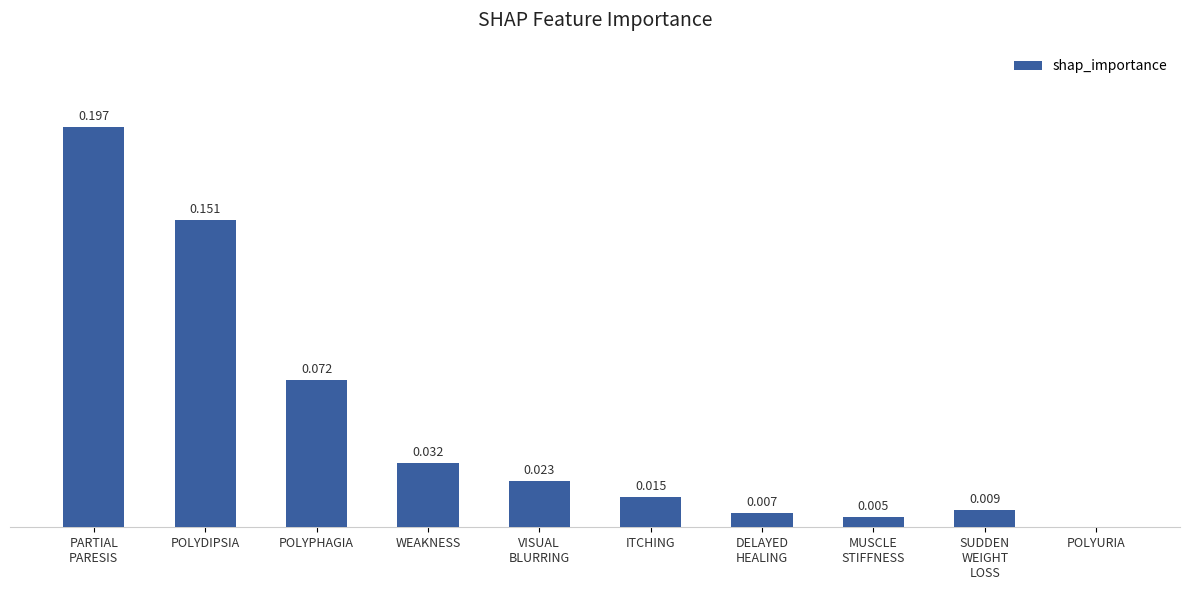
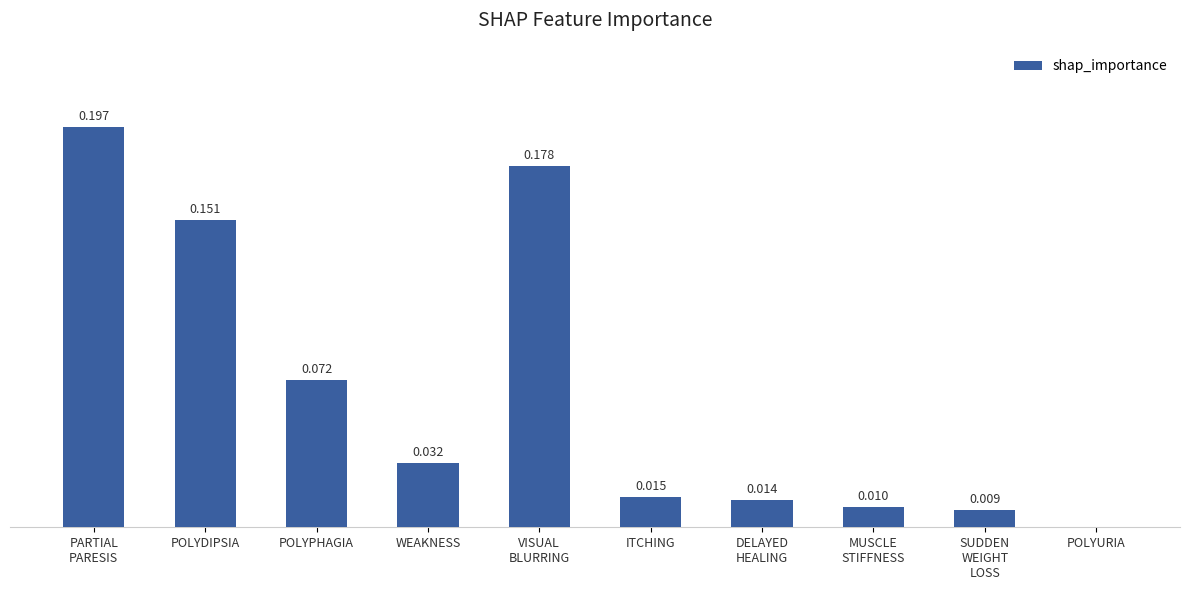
VISUAL BLURRING: 0.023 -> 0.178
DELAYED HEALING: 0.007 -> 0.014
MUSCLE STIFFNESS: 0.005 -> 0.010
